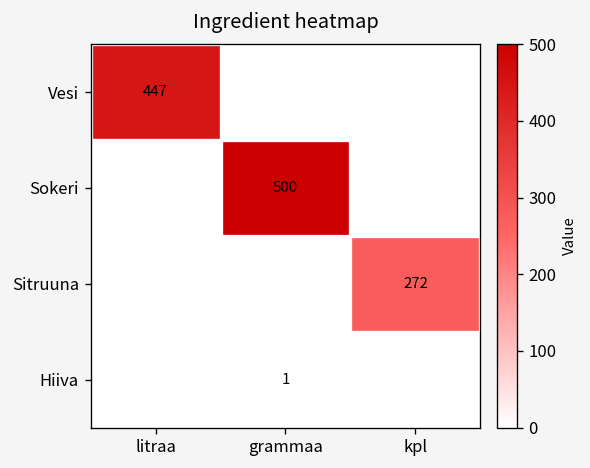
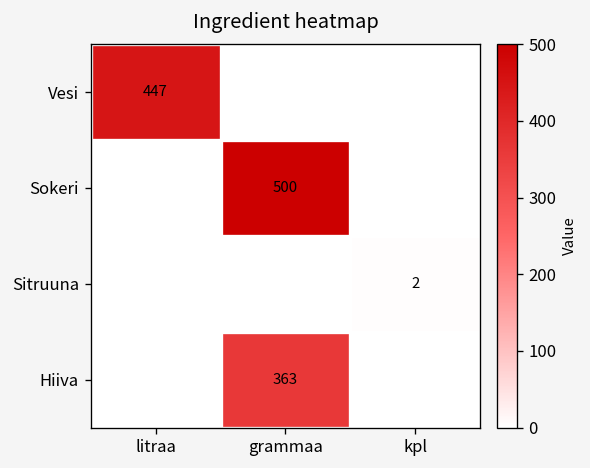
Sitruuna, kpl: 272 -> 2
Hiiva, grammaa: 1 -> 363
